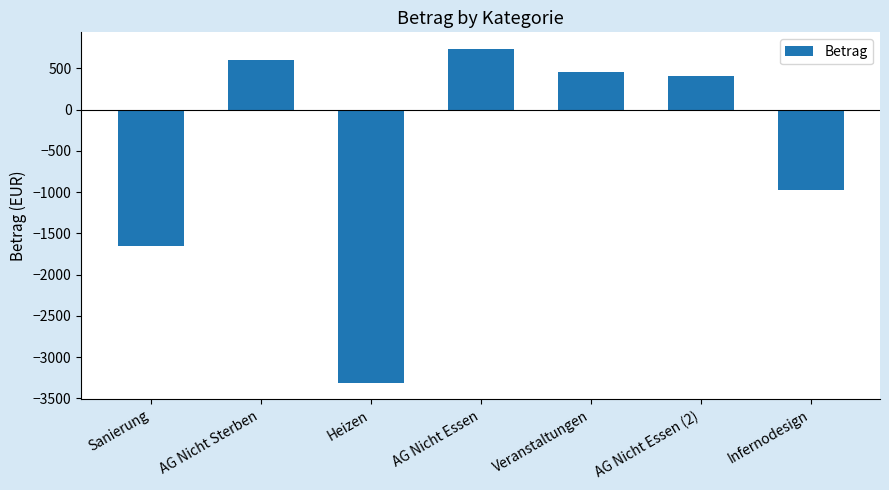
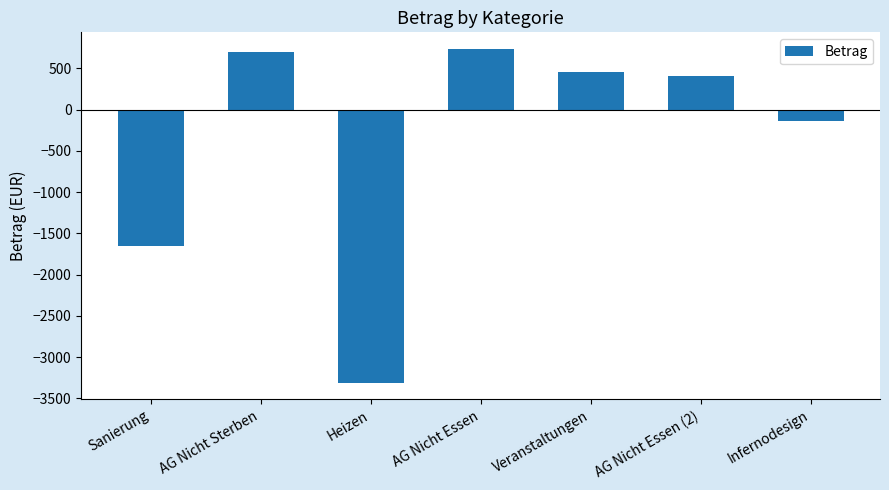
AG Nicht Sterben: 600 -> 700
Infernodesign: -1000 -> -100
